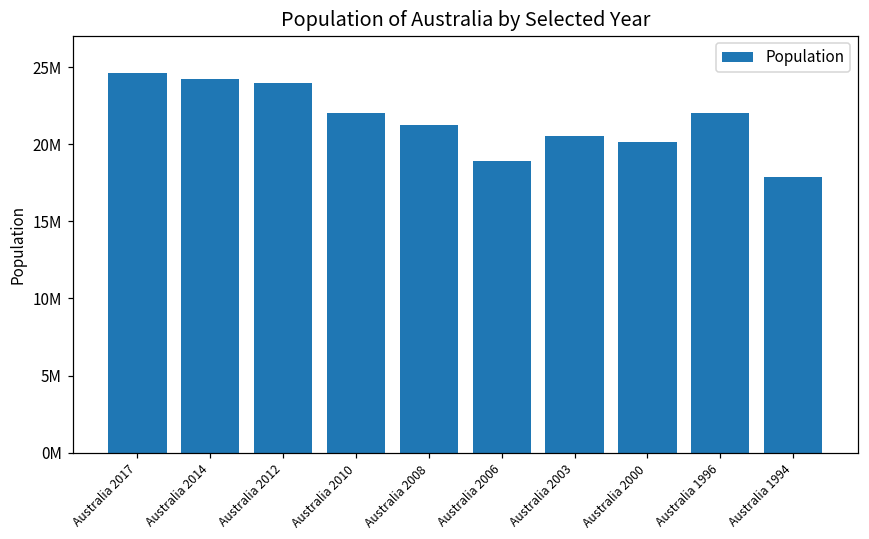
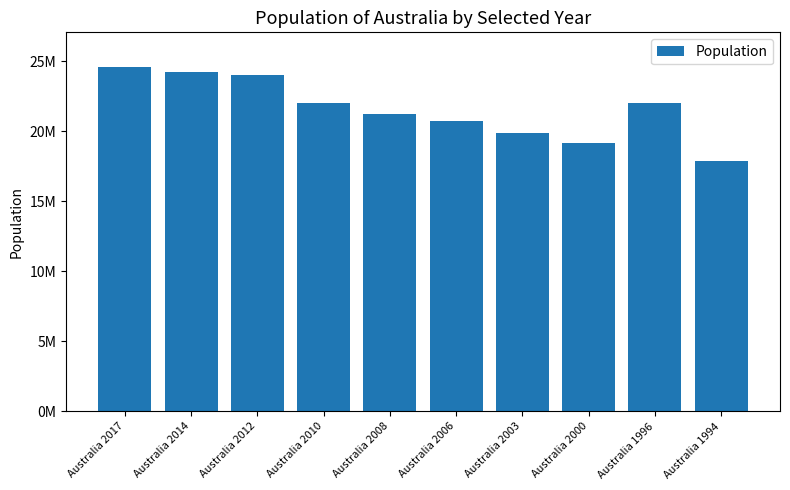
Australia 2006: 18900000 -> 20700000
Australia 2003: 20500000 -> 19900000
Australia 2000: 20200000 -> 19200000
